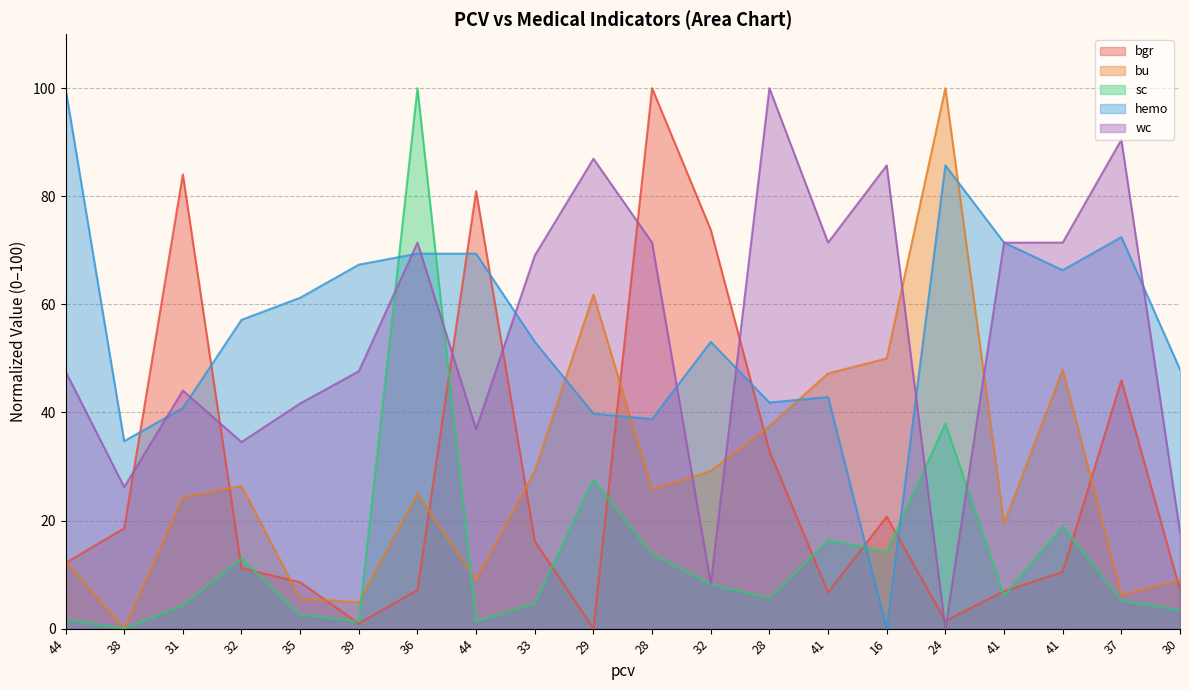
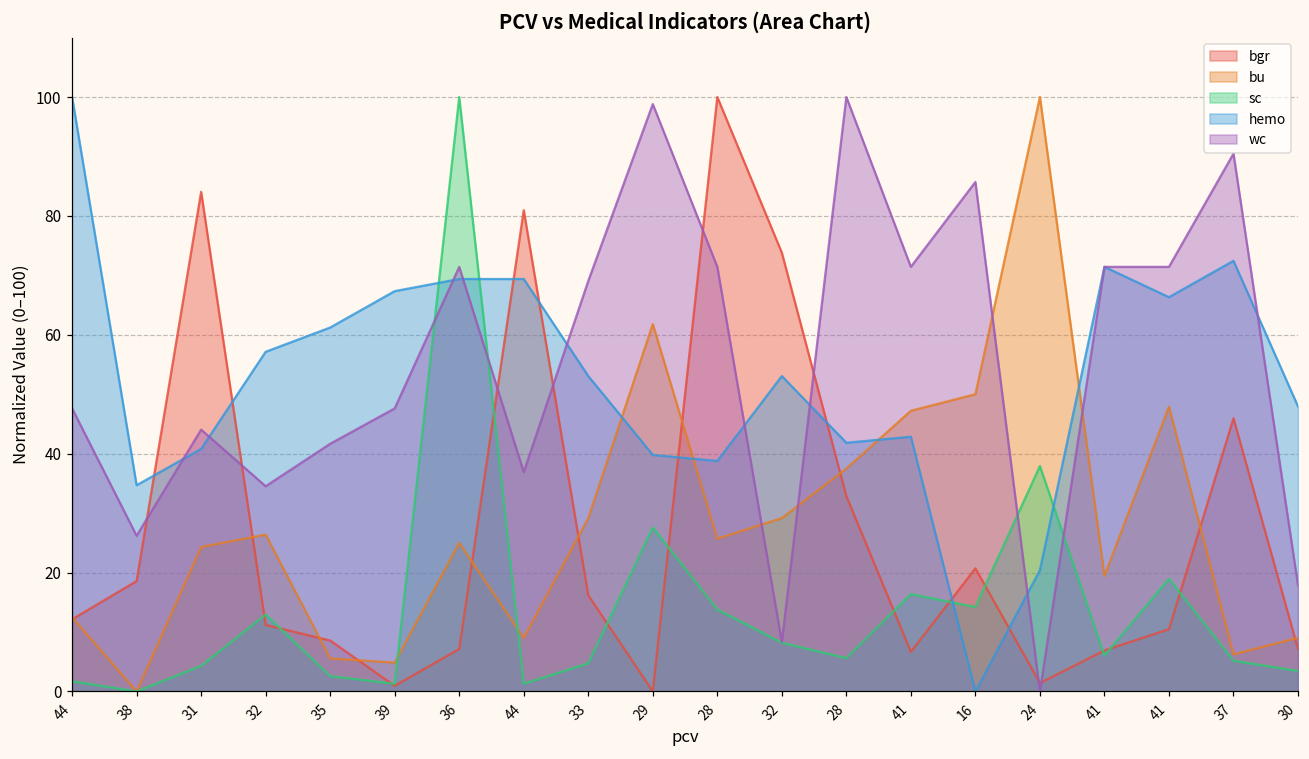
wc, 29: 87 -> 99
hemo, 24: 86 -> 20
